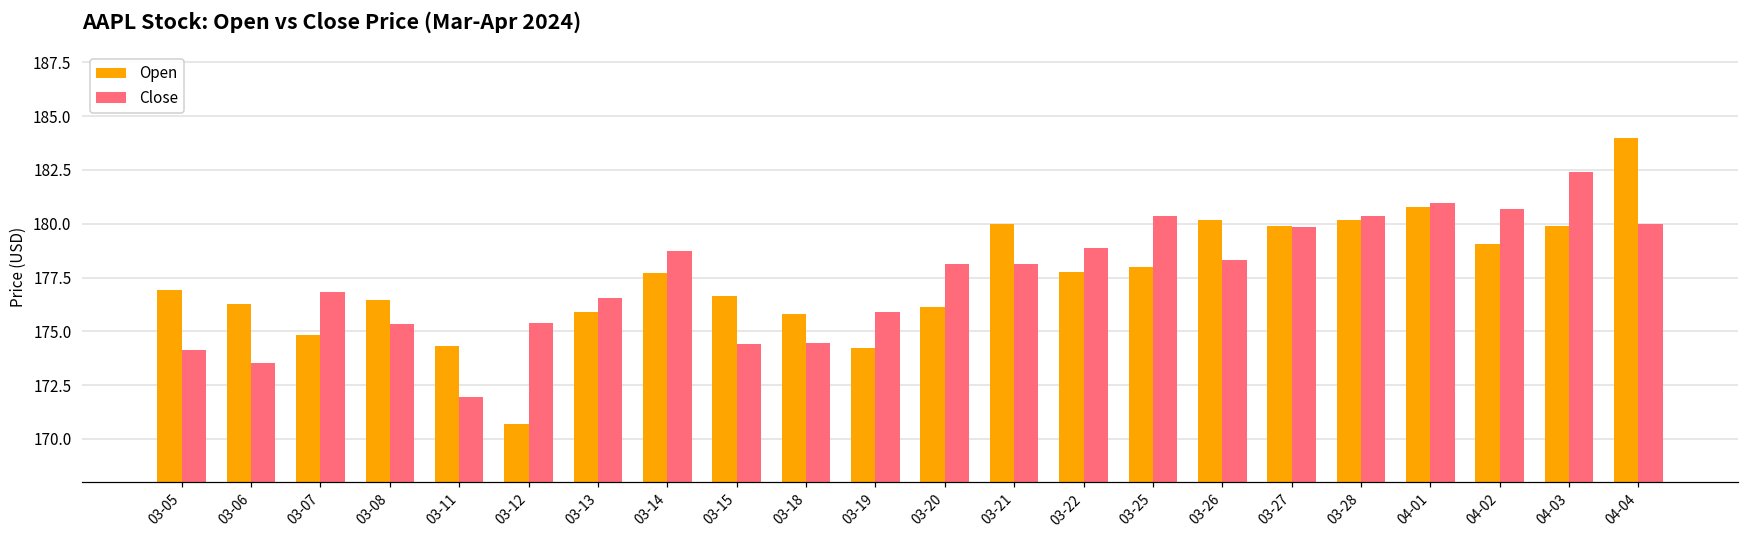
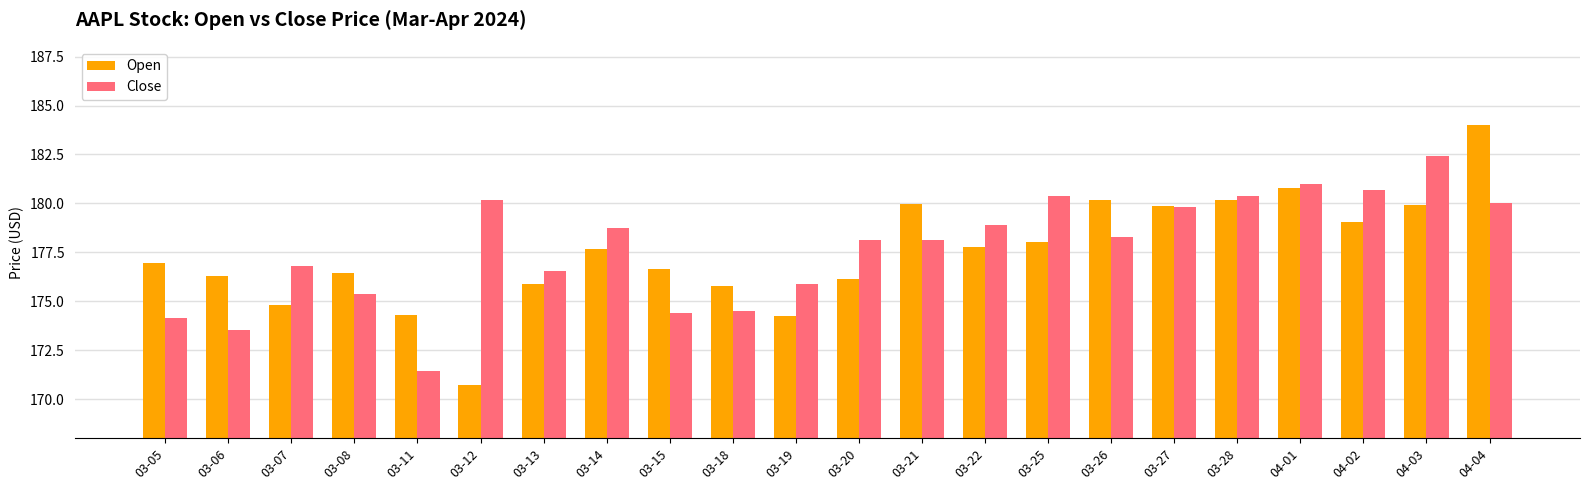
Close, 03-11: 172.0 -> 171.4
Close, 03-12: 175.4 -> 180.2
